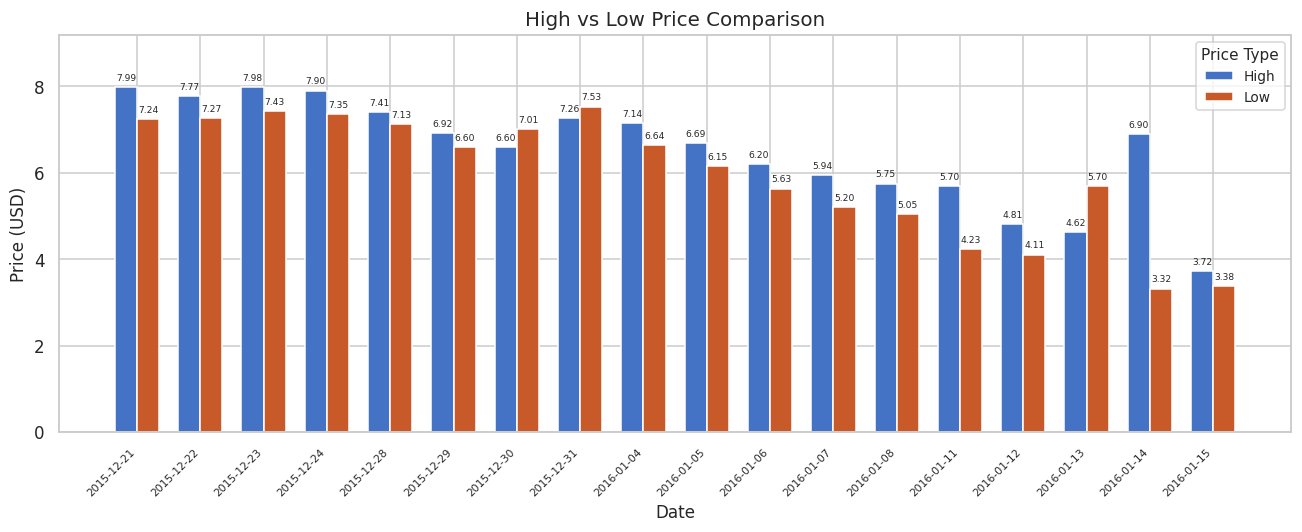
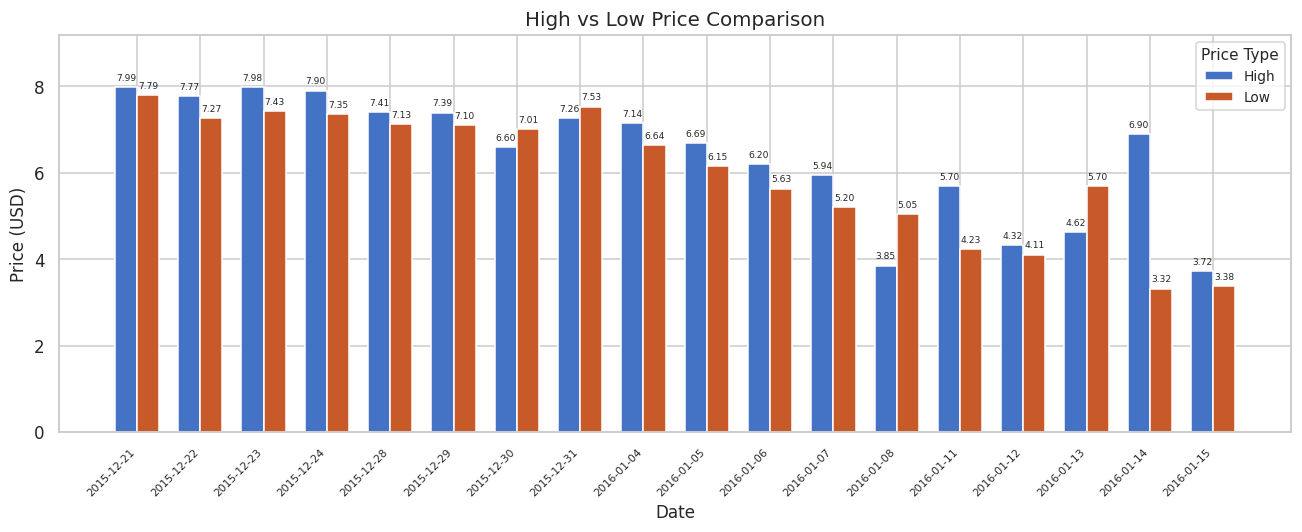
Low, 2015-12-21: 7.24 -> 7.79
High, 2015-12-29: 6.92 -> 7.39
Low, 2015-12-29: 6.60 -> 7.10
High, 2016-01-08: 5.75 -> 3.85
High, 2016-01-12: 4.81 -> 4.32
